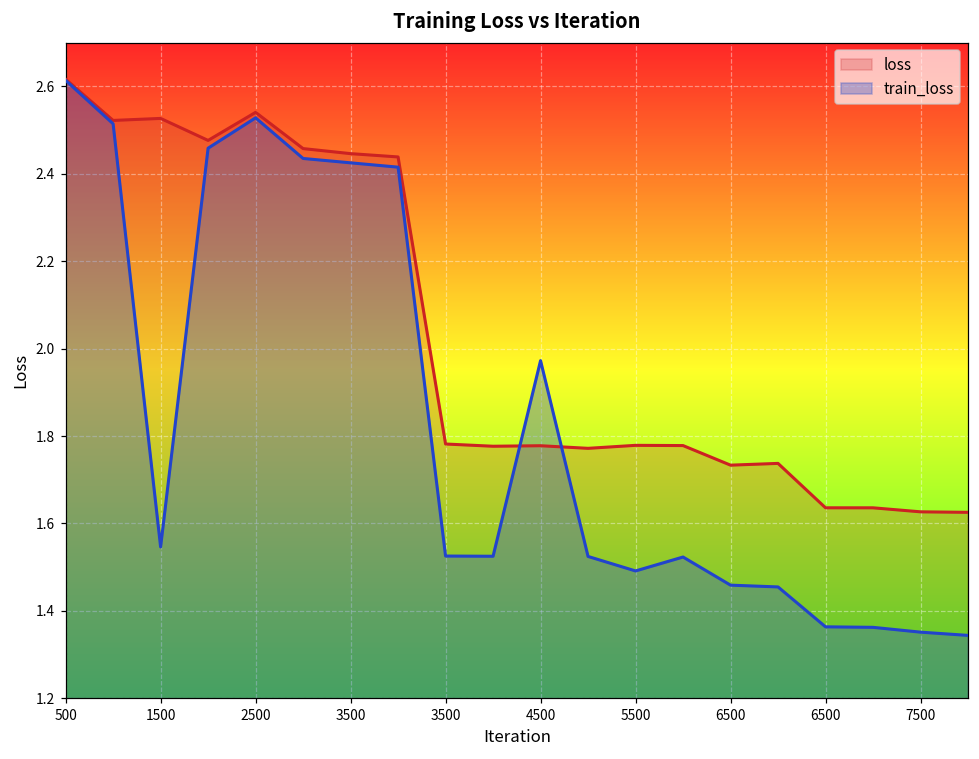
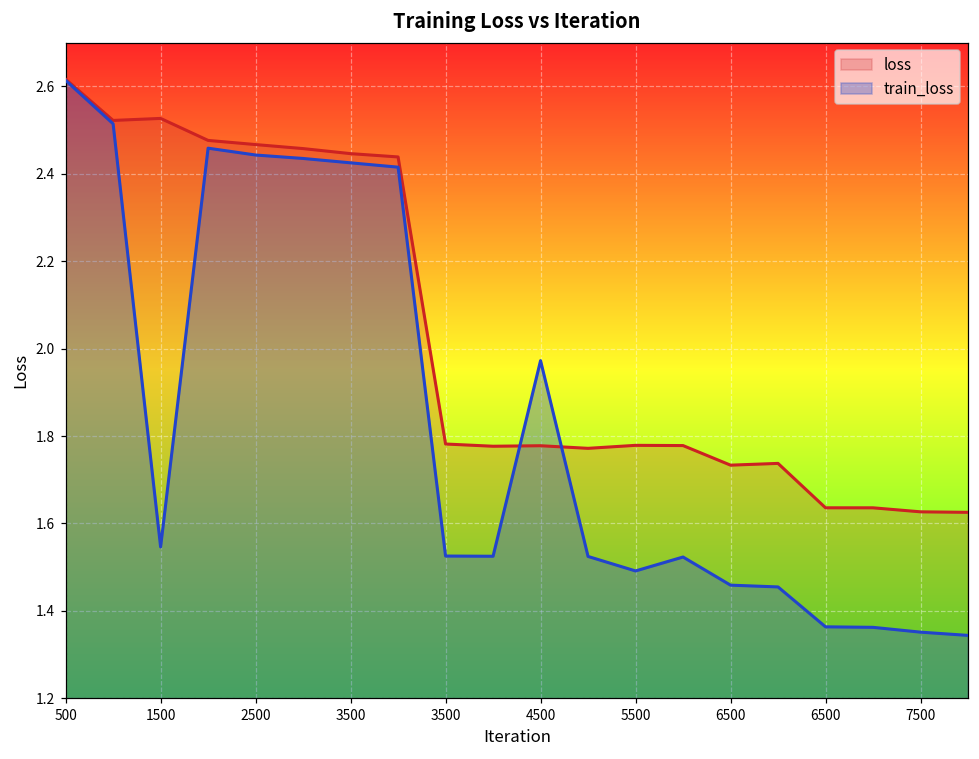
loss, 2500: 2.54 -> 2.47
train_loss, 2500: 2.53 -> 2.44
